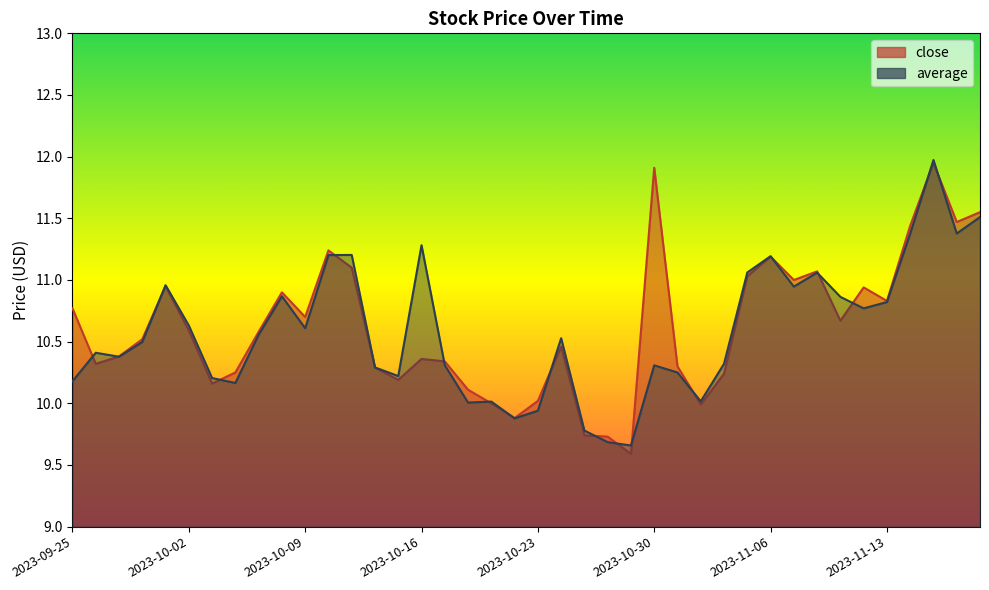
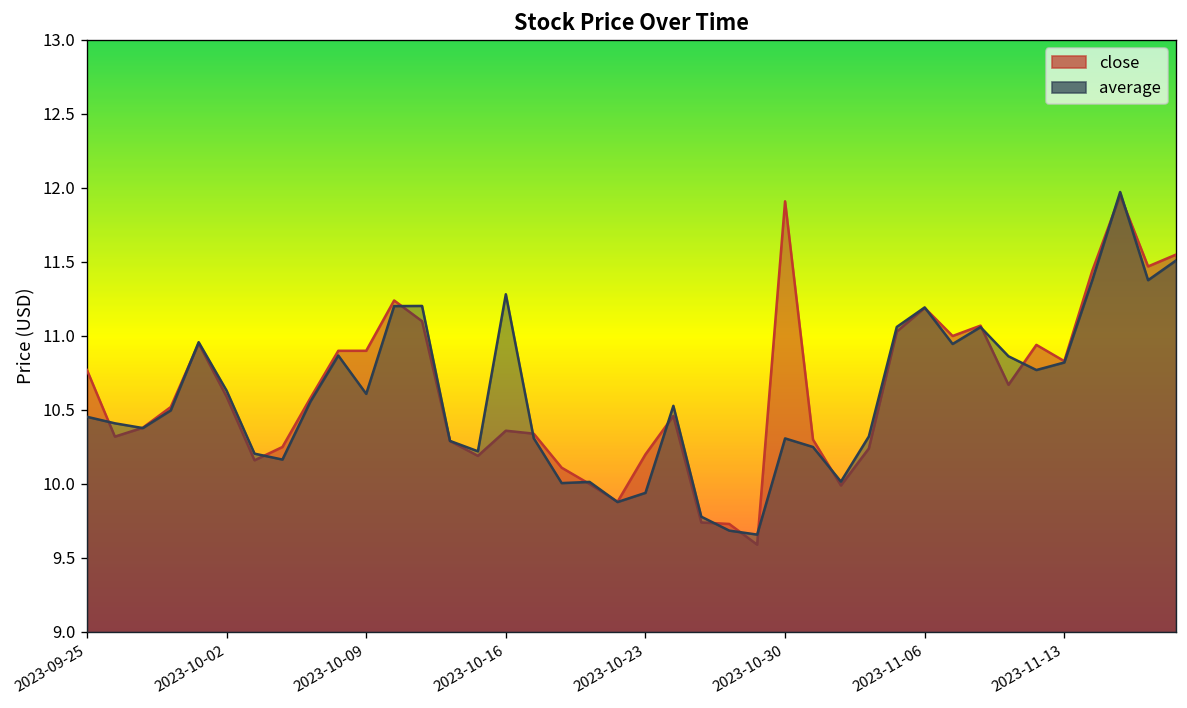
average, 2023-09-25: 10.18 -> 10.45
close, 2023-10-09: 10.7 -> 10.9
close, 2023-10-23: 10.02 -> 10.20
